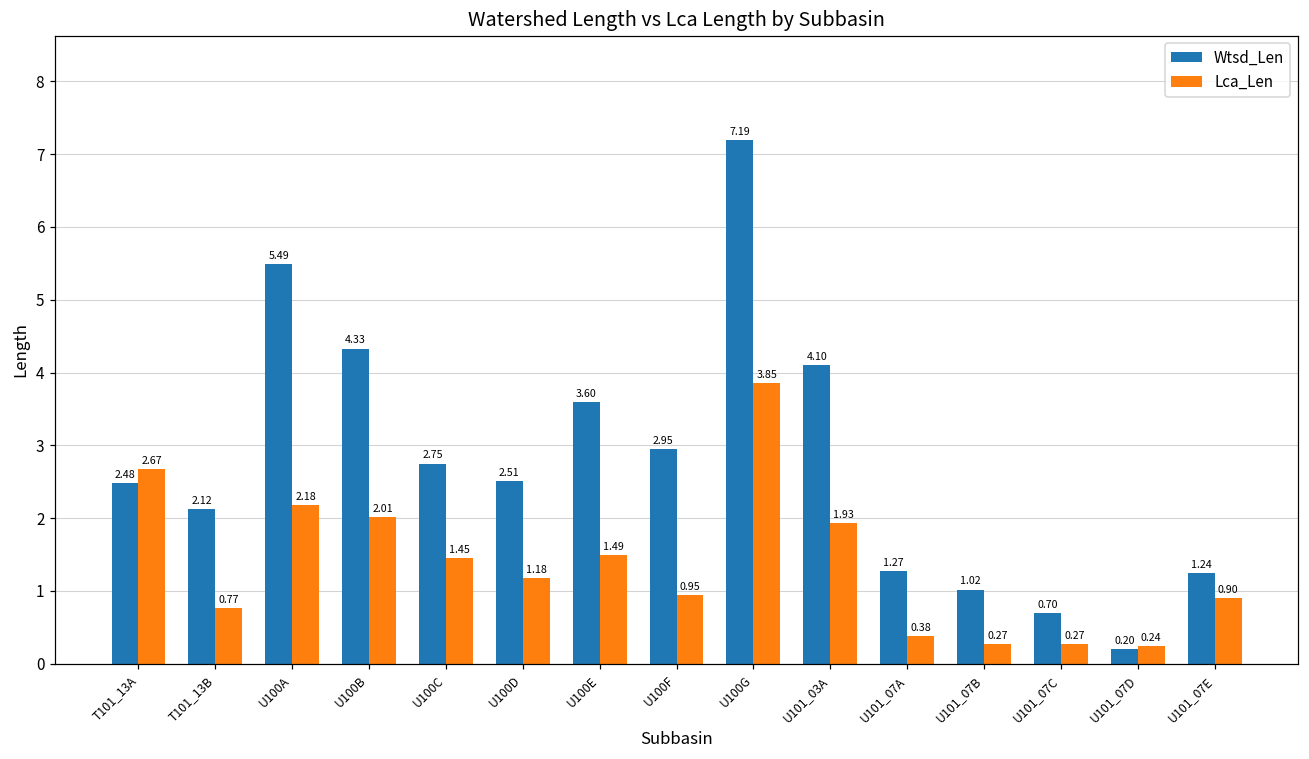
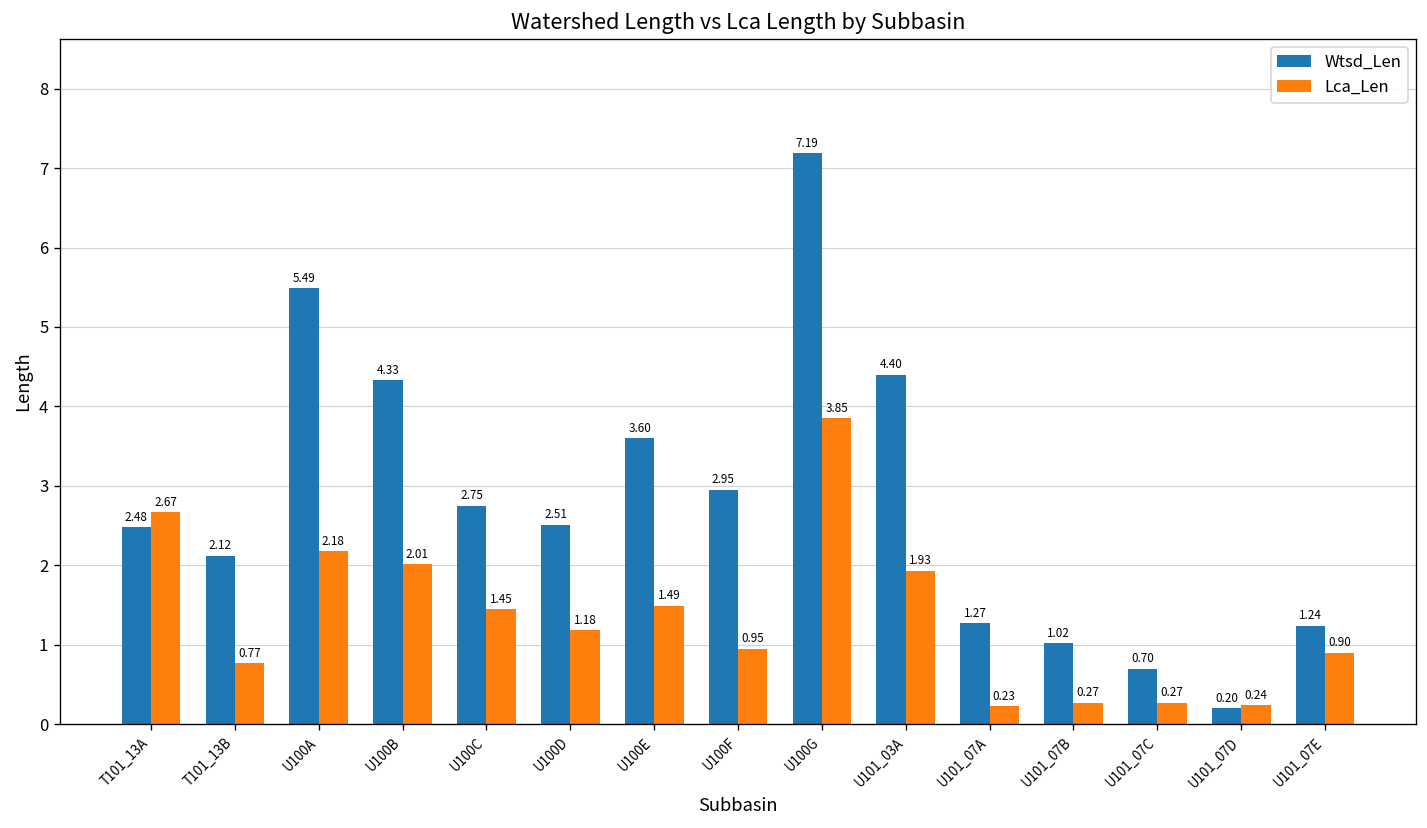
Wtsd_Len, U101_03A: 4.10 -> 4.40
Lca_Len, U101_07A: 0.38 -> 0.23
